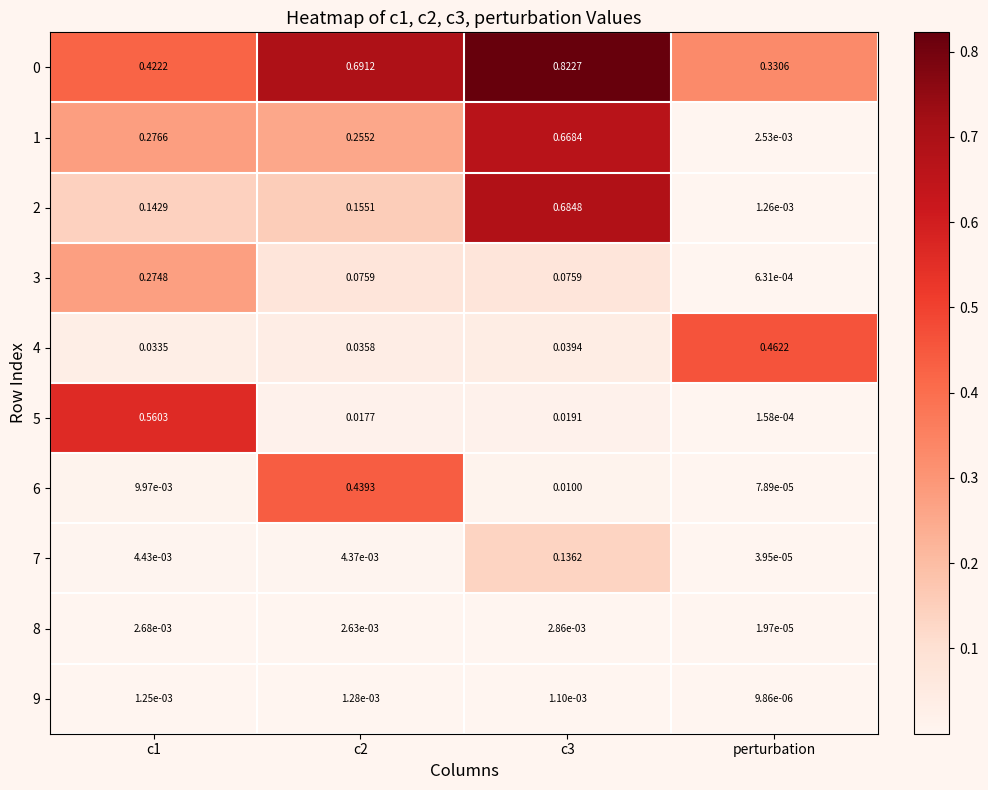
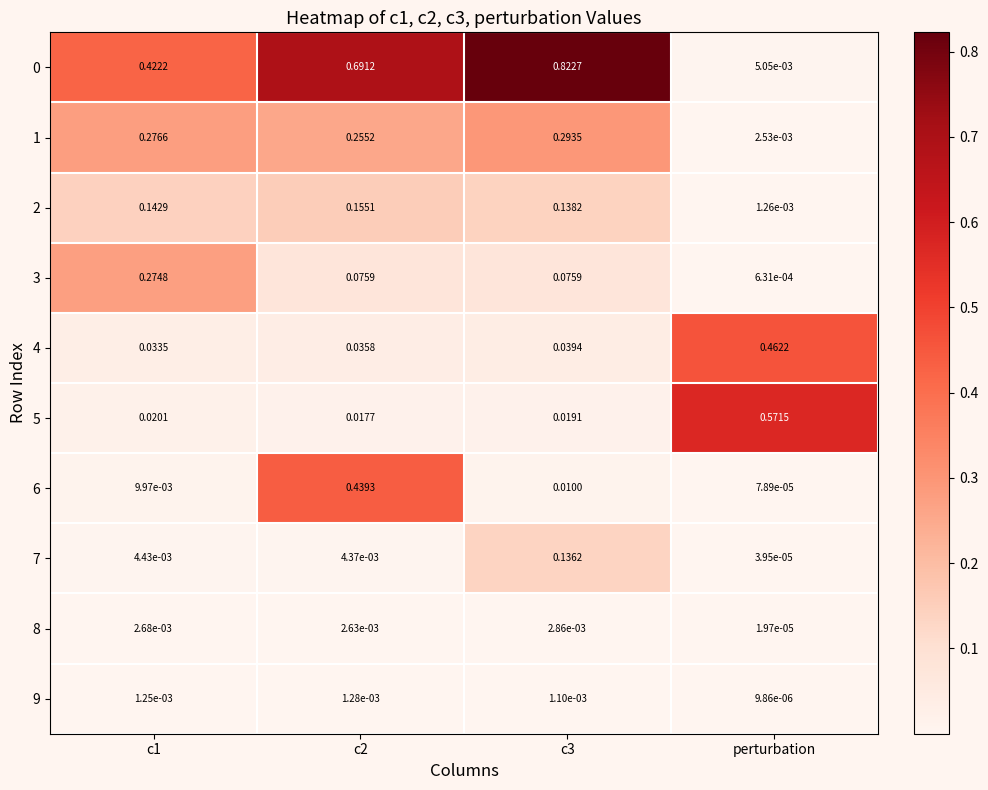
0, perturbation: 0.3306 -> 5.05e-03
1, c3: 0.6684 -> 0.2935
2, c3: 0.6848 -> 0.1382
5, c1: 0.5603 -> 0.0201
5, perturbation: 1.58e-04 -> 0.5715
